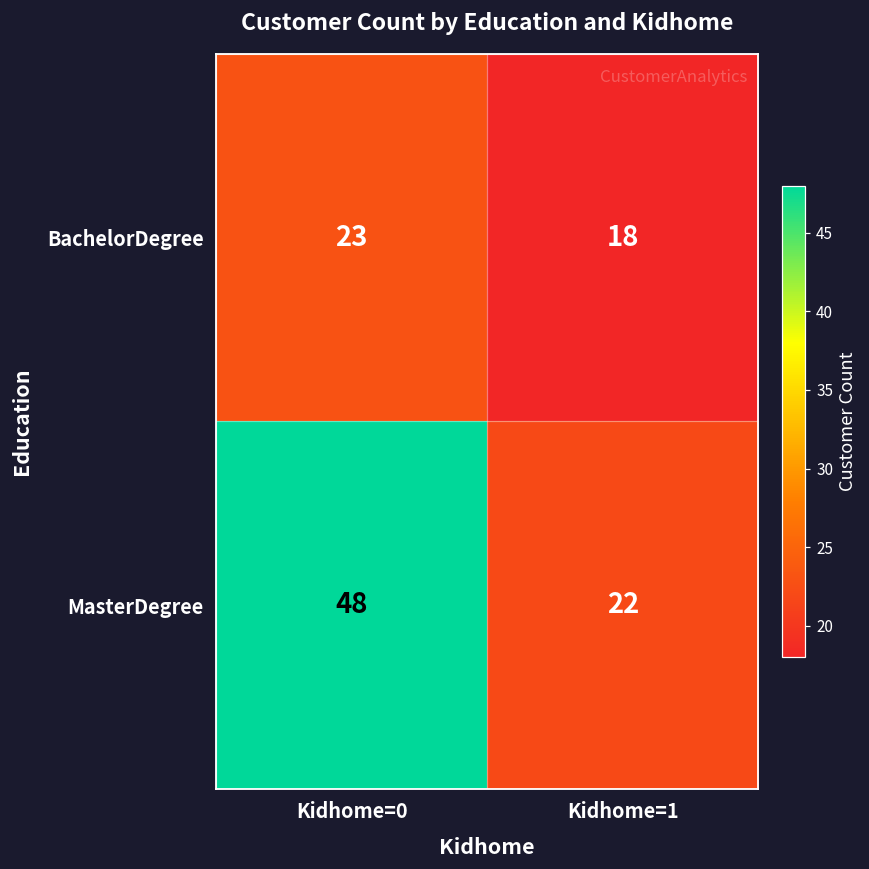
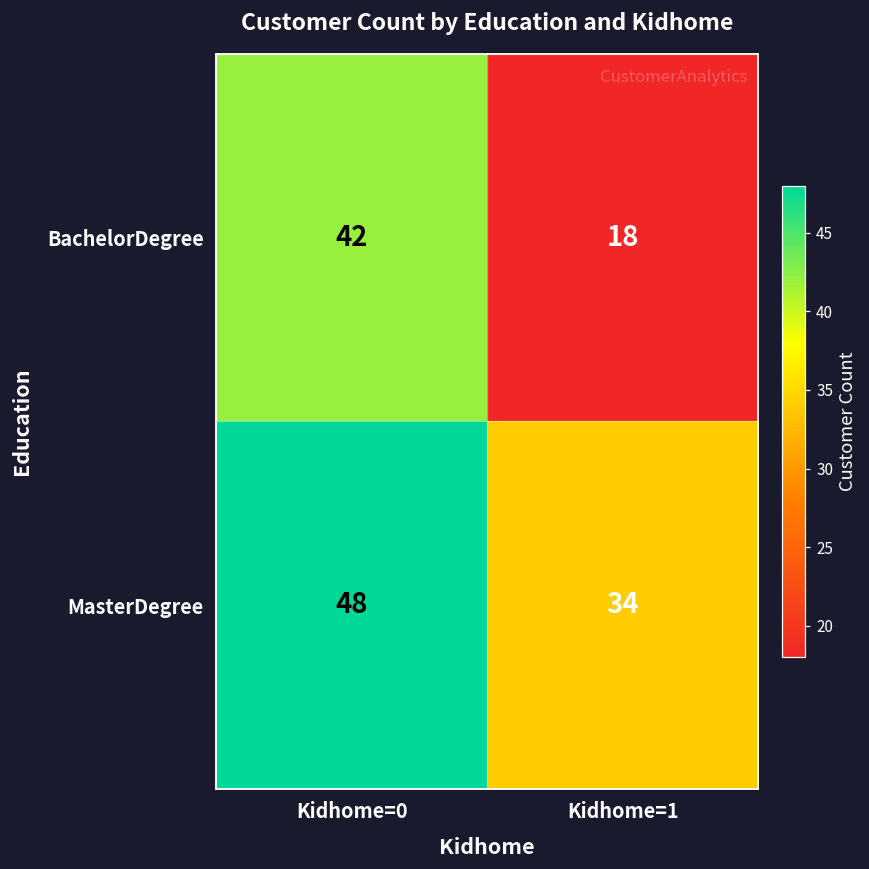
BachelorDegree, Kidhome=0: 23 -> 42
MasterDegree, Kidhome=1: 22 -> 34
